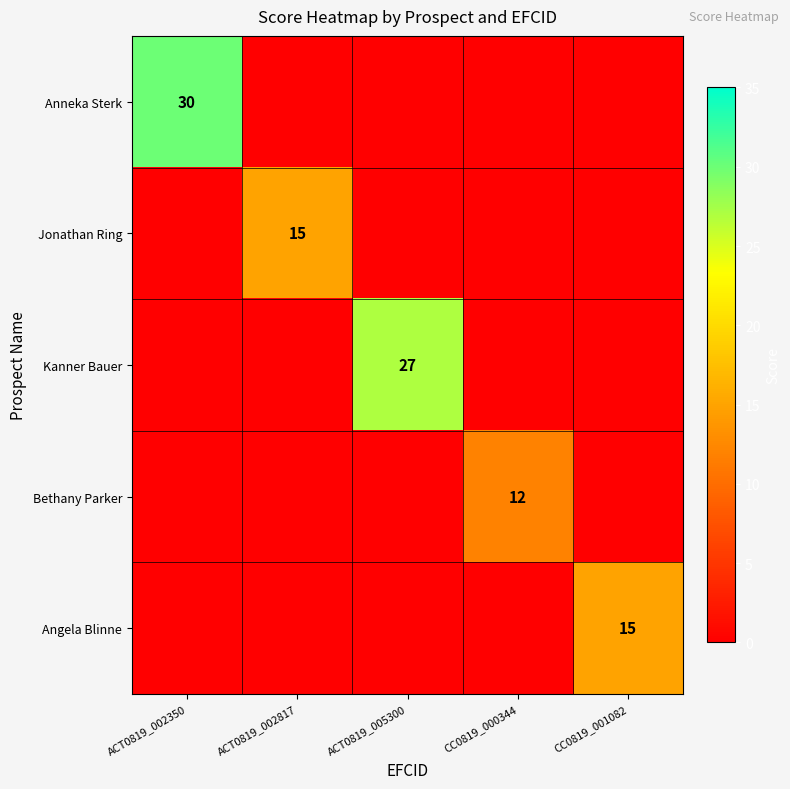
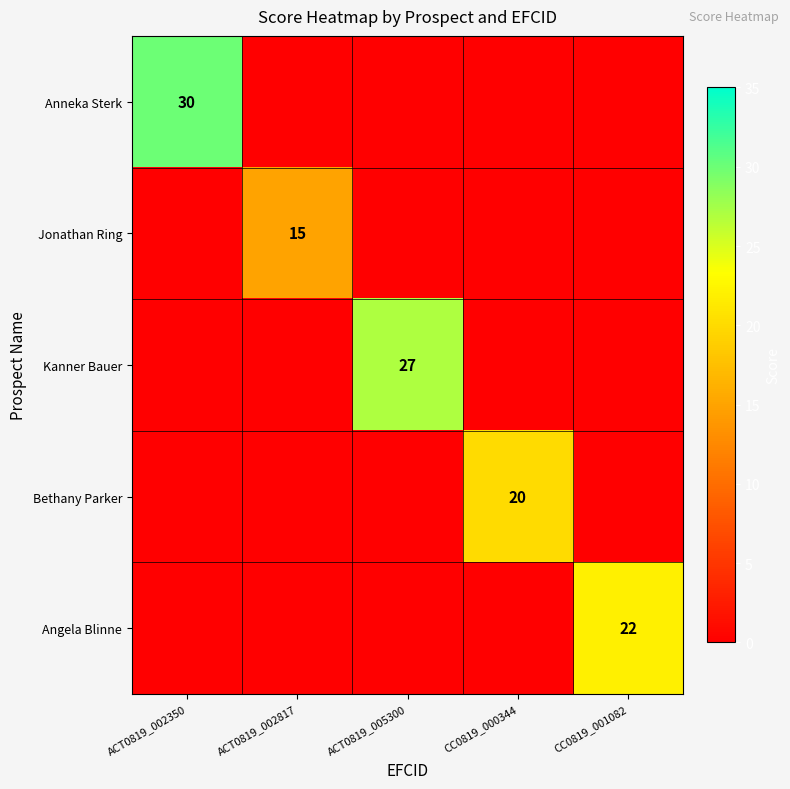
Bethany Parker, CC0819_000344: 12 -> 20
Angela Blinne, CC0819_001082: 15 -> 22
